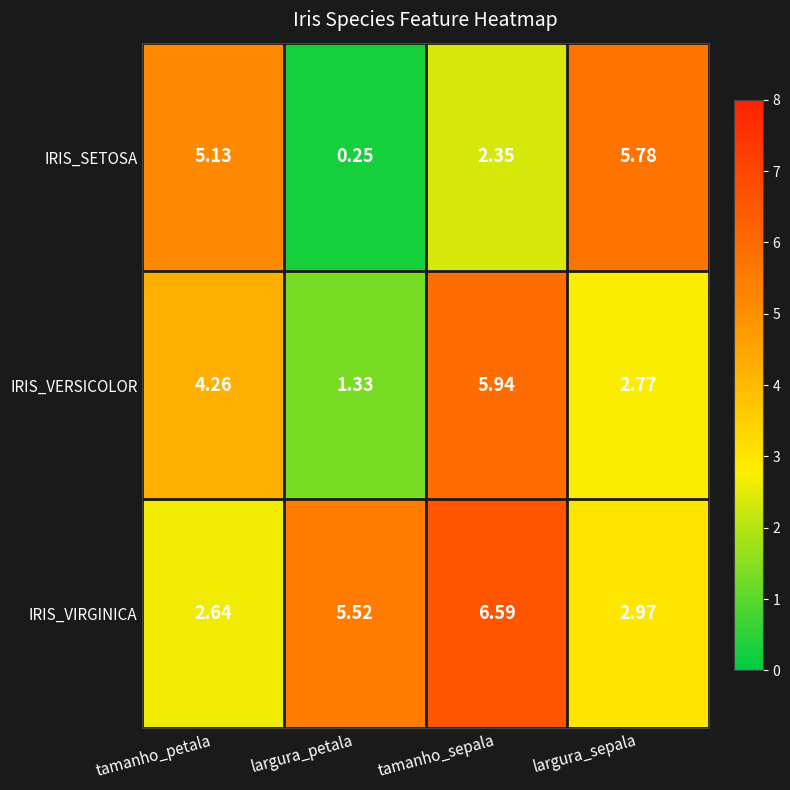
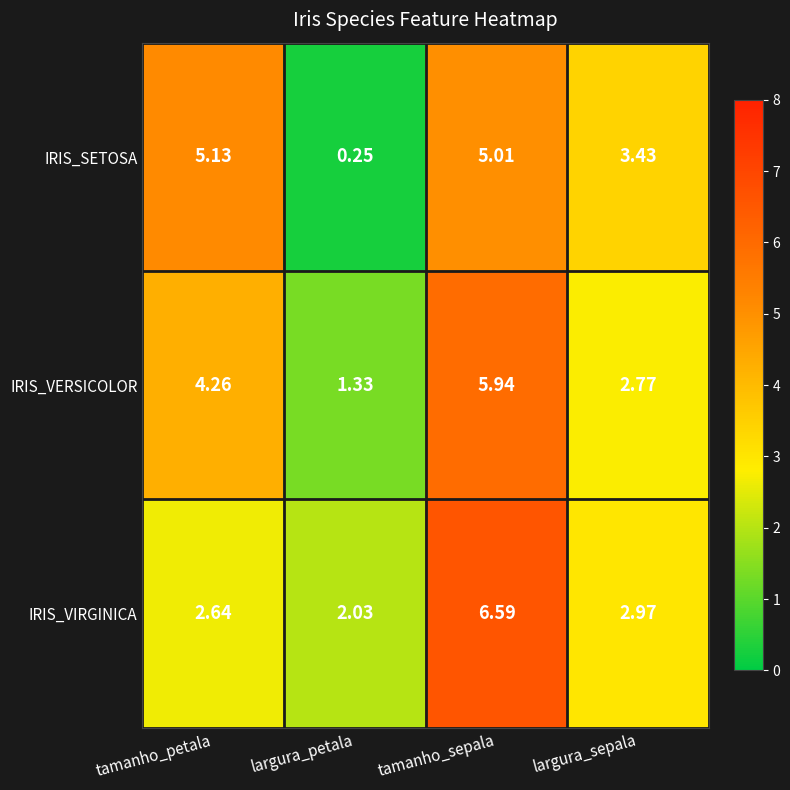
IRIS_SETOSA, tamanho_sepala: 2.35 -> 5.01
IRIS_SETOSA, largura_sepala: 5.78 -> 3.43
IRIS_VIRGINICA, largura_petala: 5.52 -> 2.03
